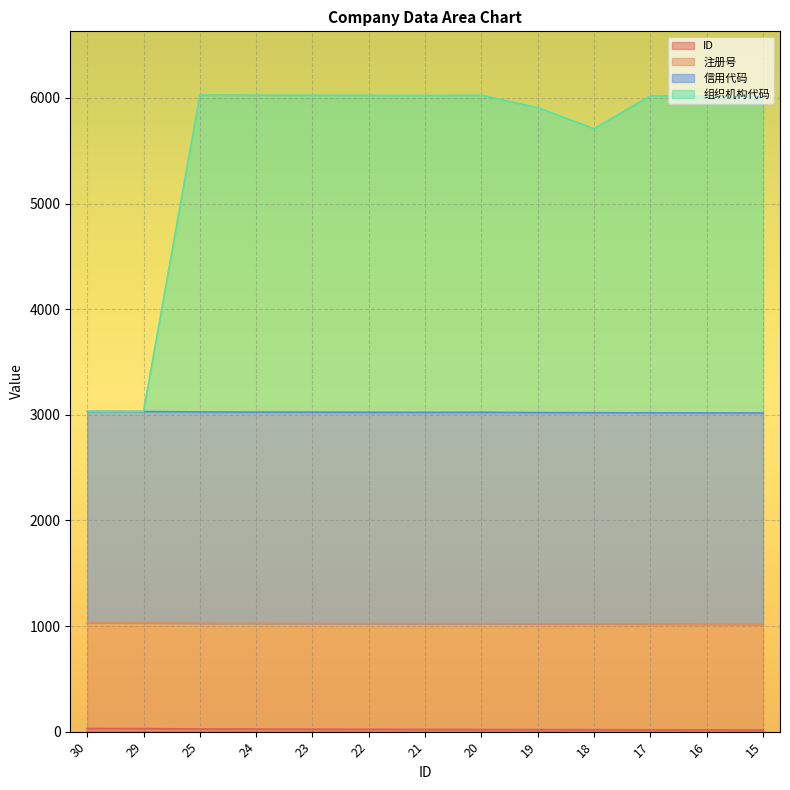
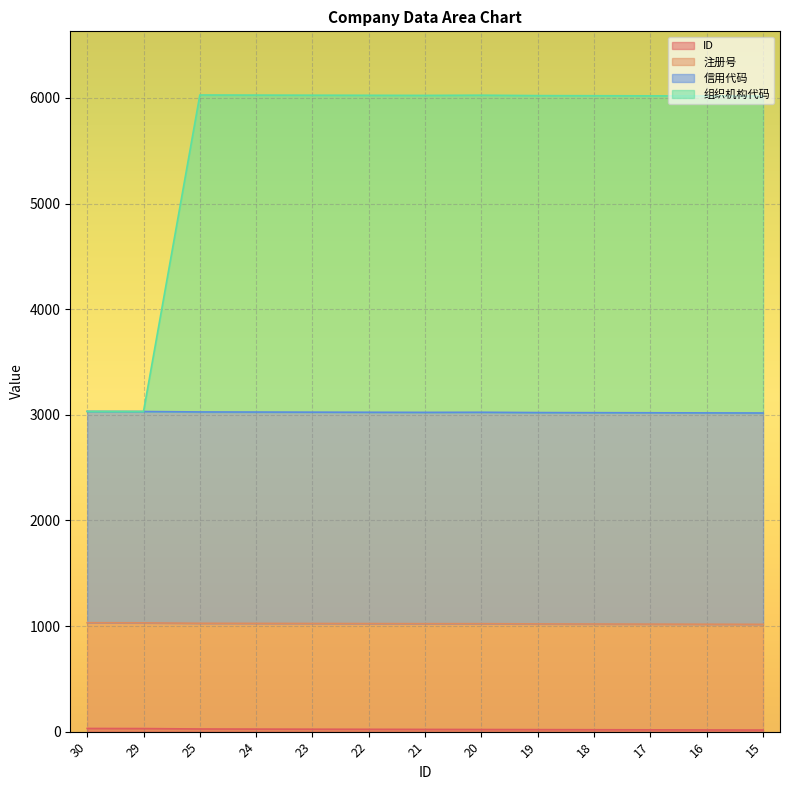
组织机构代码, 19: 2890 -> 3000
组织机构代码, 18: 2690 -> 3000
